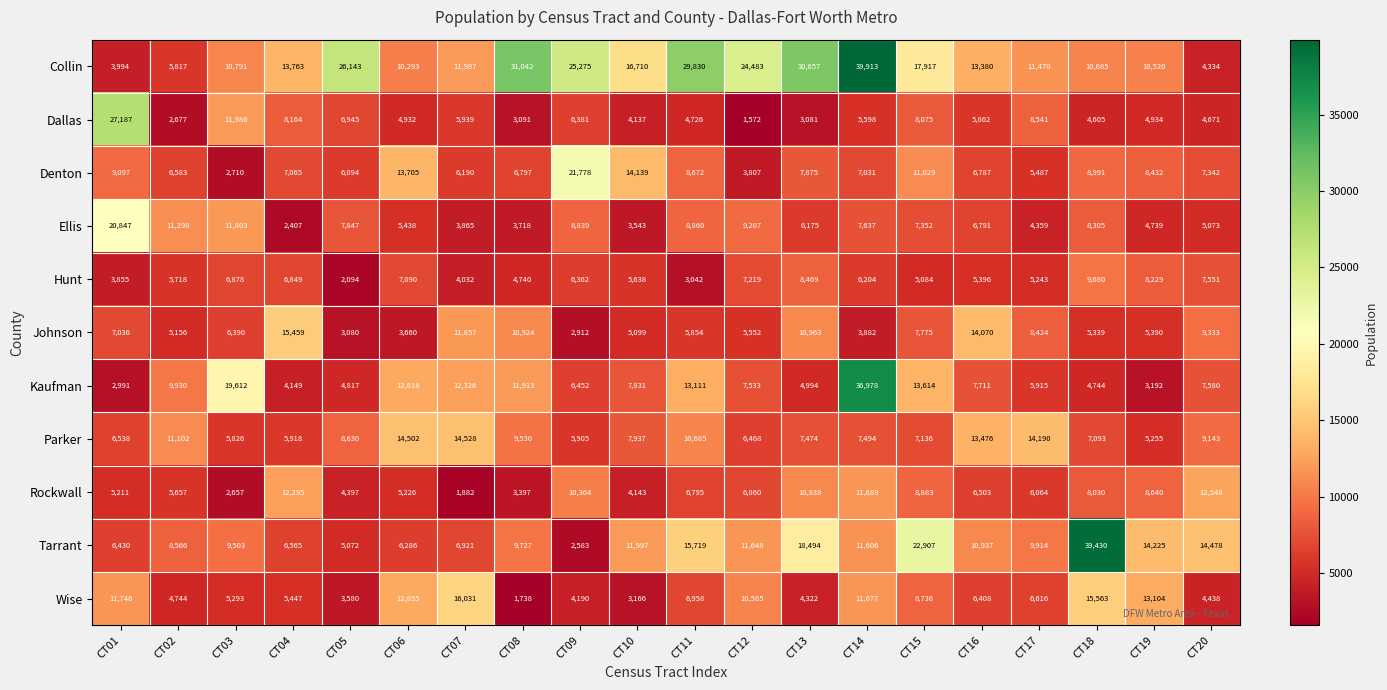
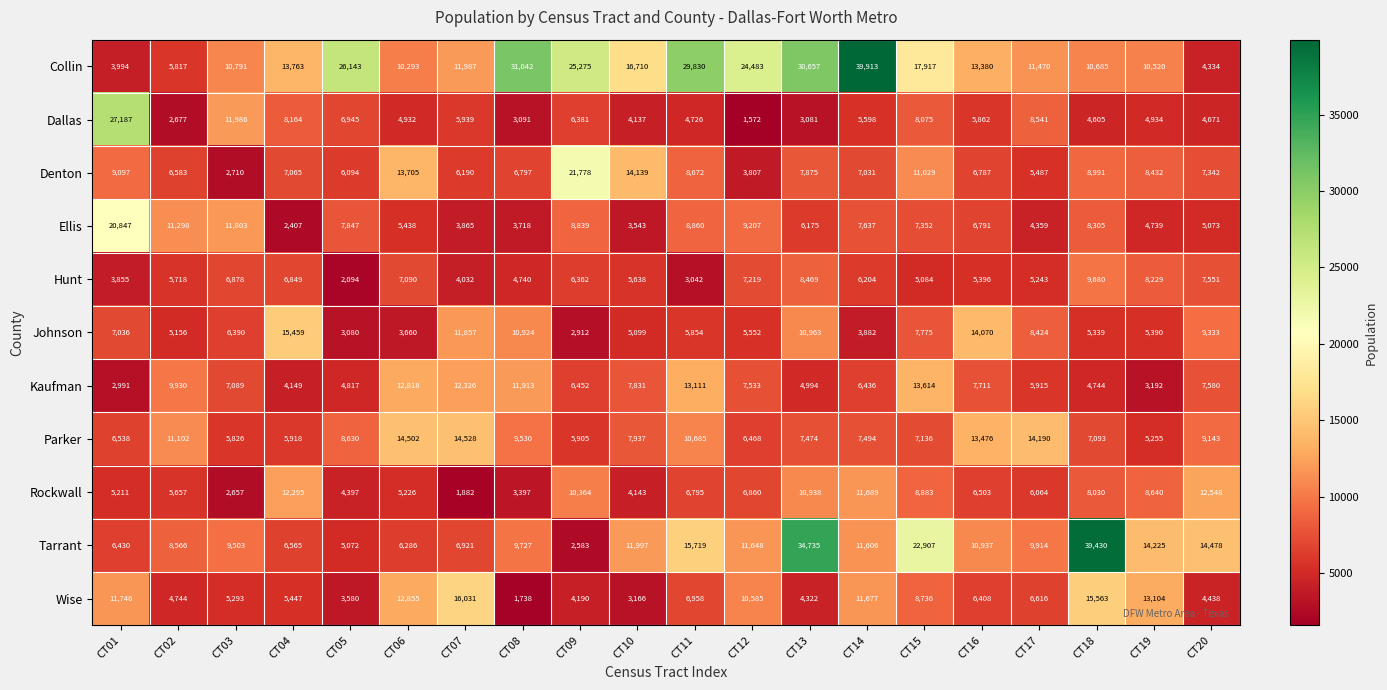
Kaufman, CT03: 19,612 -> 7,089
Kaufman, CT14: 36,978 -> 6,436
Tarrant, CT13: 18,494 -> 34,735
